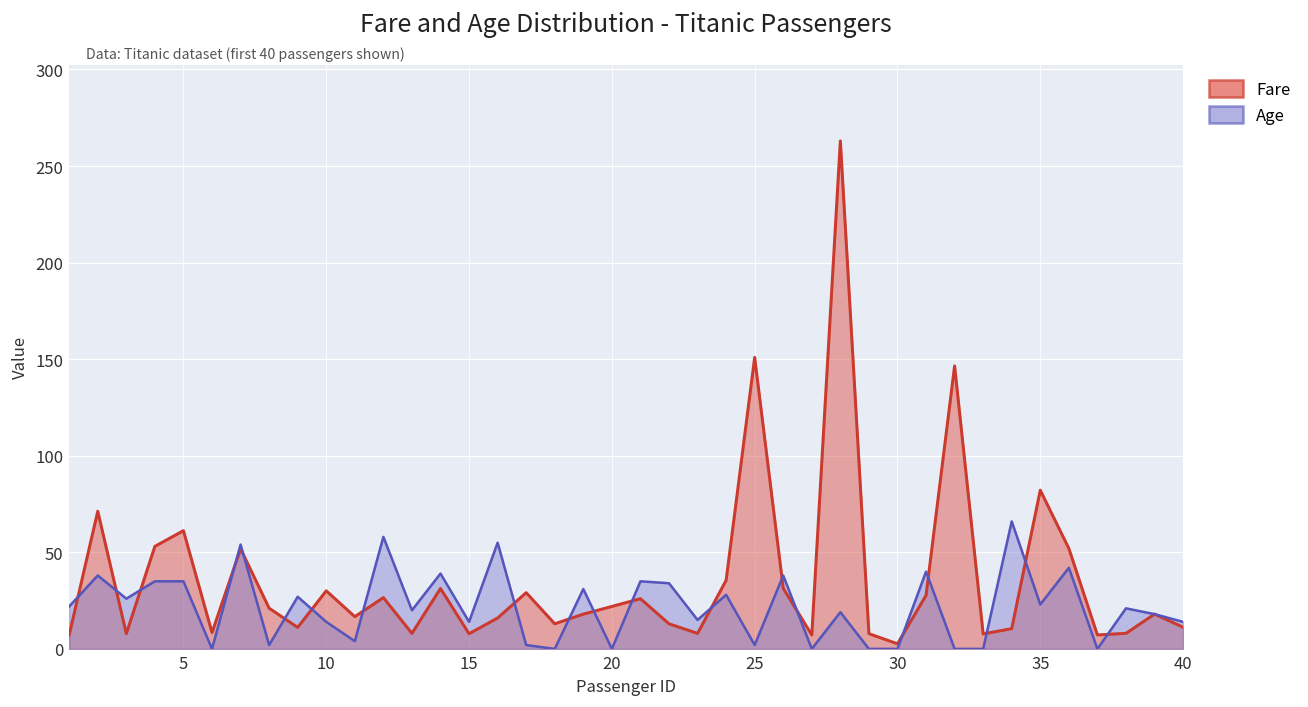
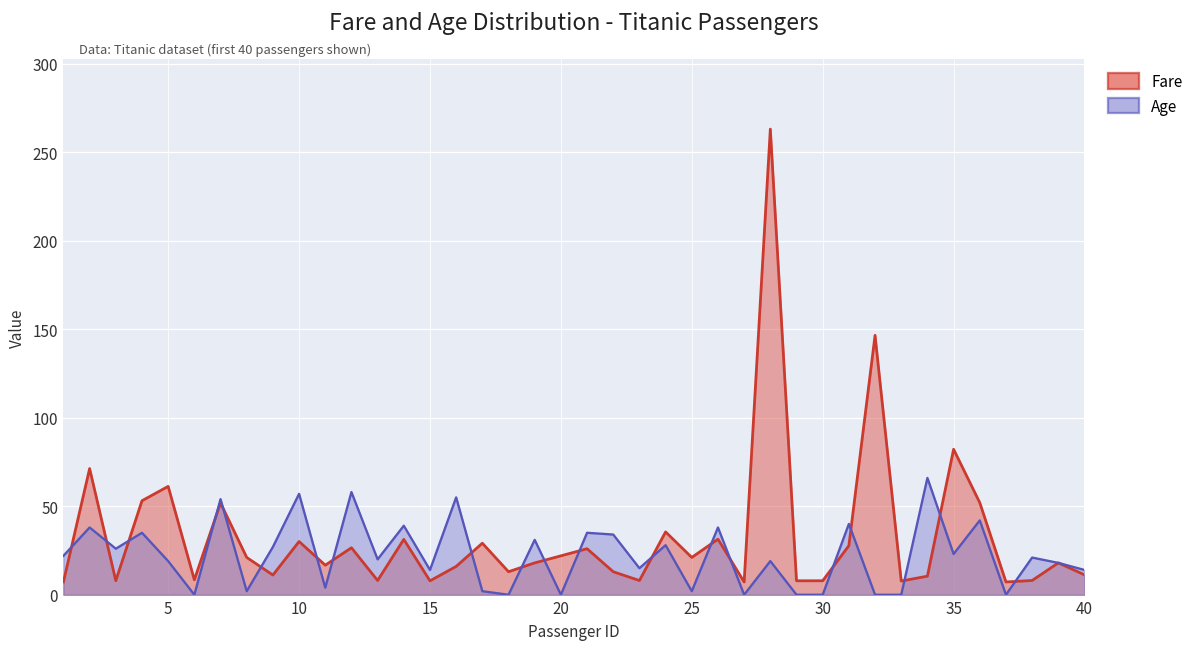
Age, 5: 35 -> 19
Age, 10: 14 -> 57
Fare, 25: 151 -> 21
Fare, 30: 3 -> 8
